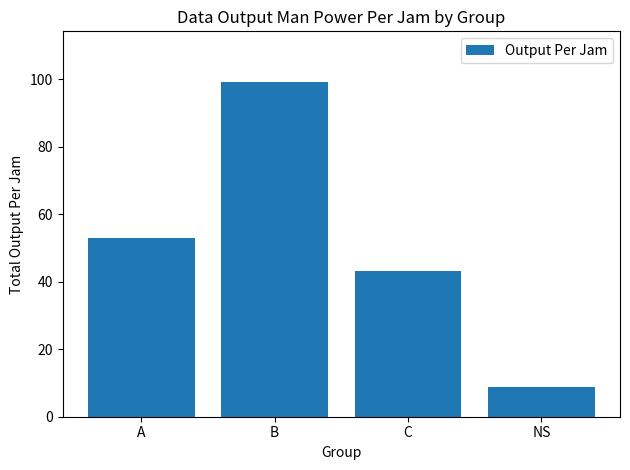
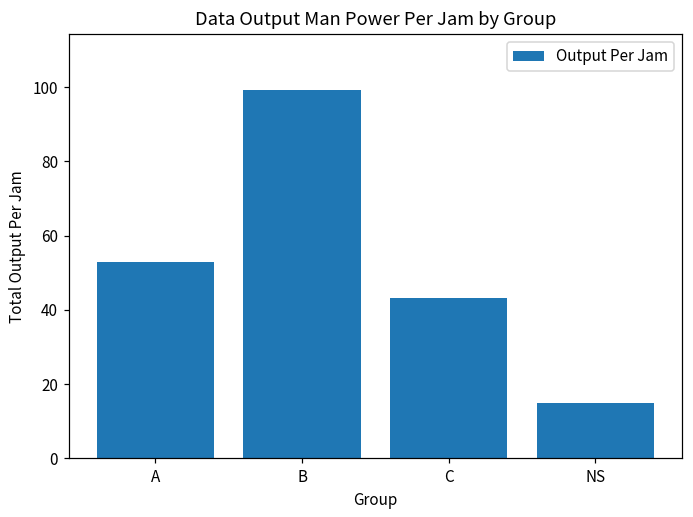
NS: 9 -> 15
